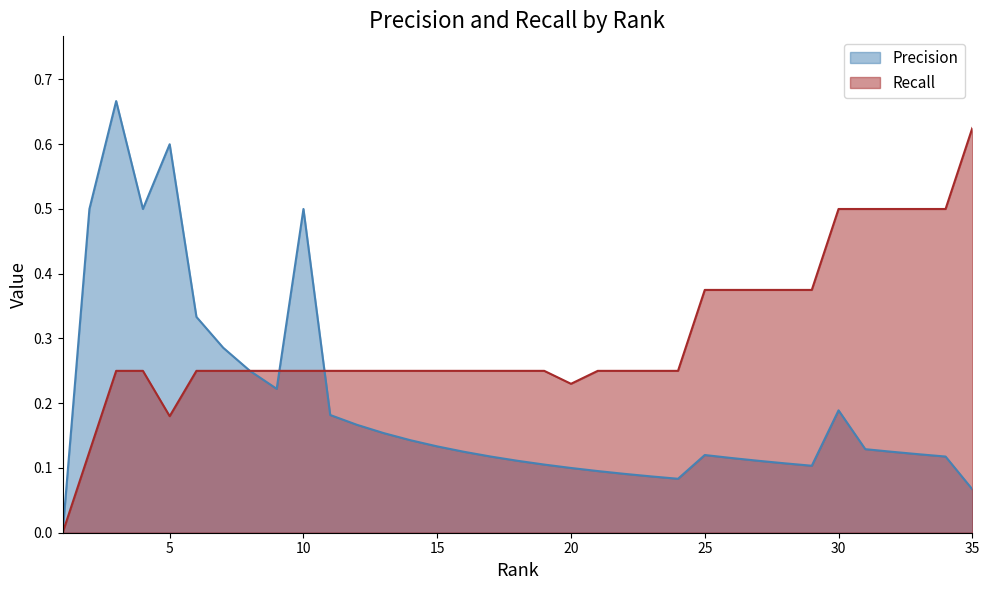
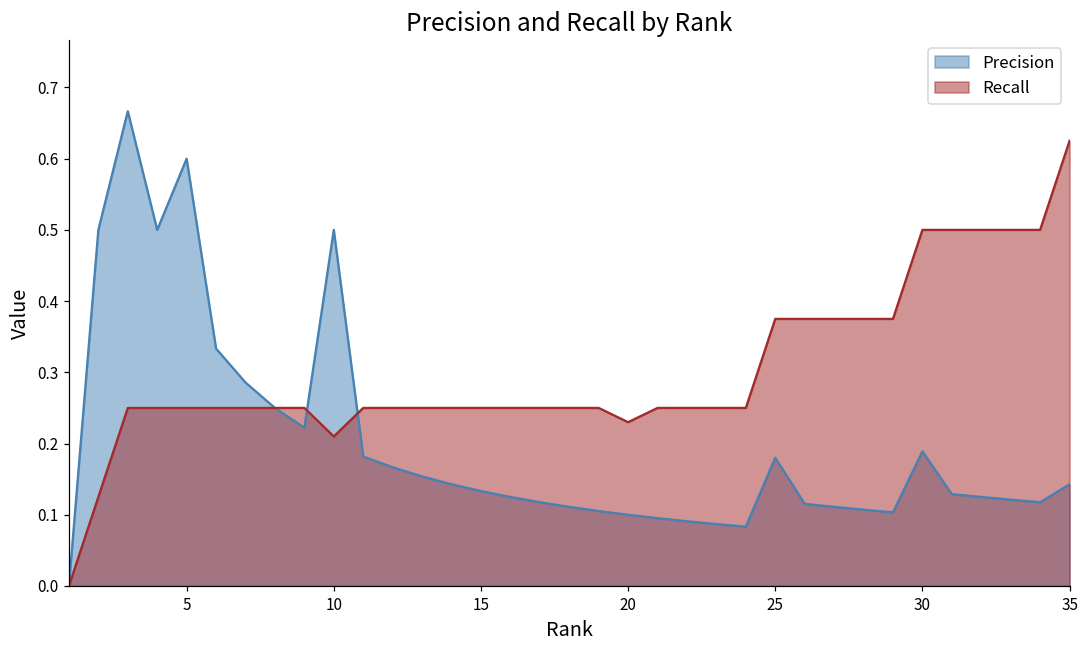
Recall, 5: 0.18 -> 0.25
Recall, 10: 0.25 -> 0.21
Precision, 25: 0.12 -> 0.18
Precision, 35: 0.07 -> 0.14
